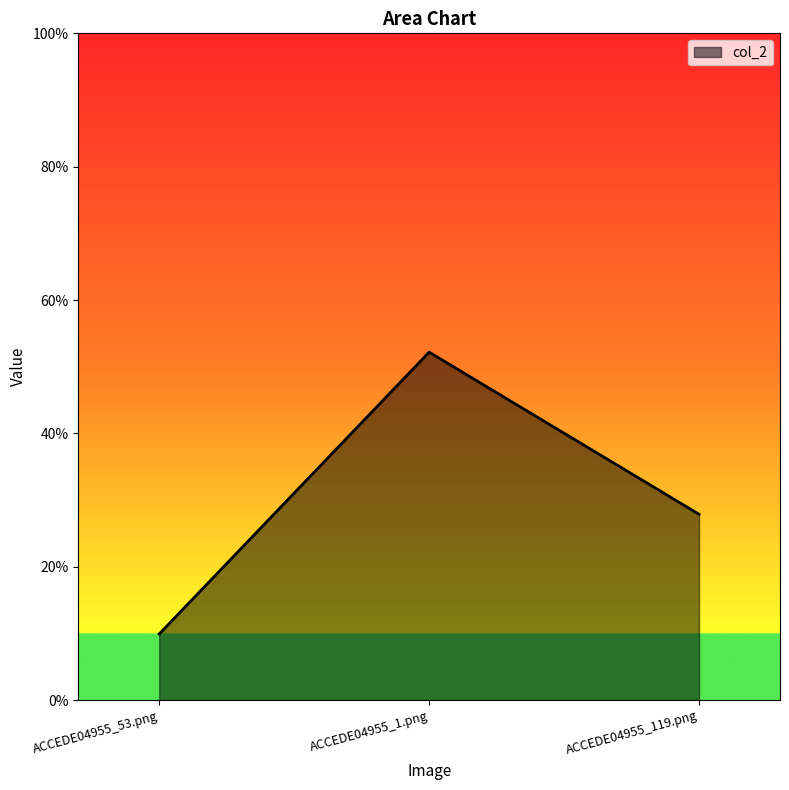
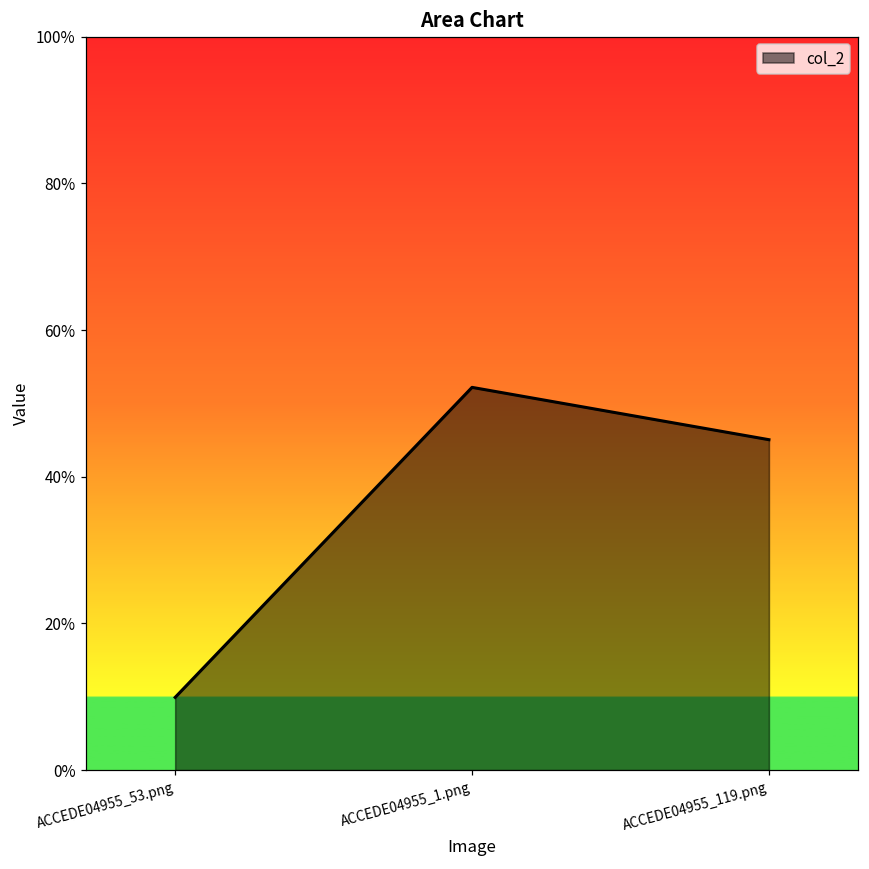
ACCEDE04955_119.png: 28% -> 45%
